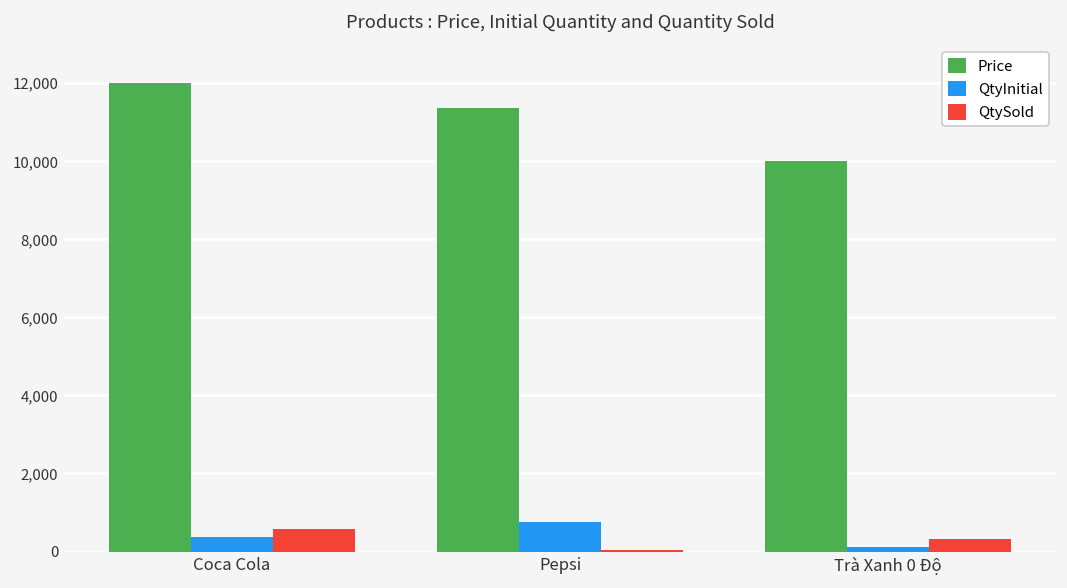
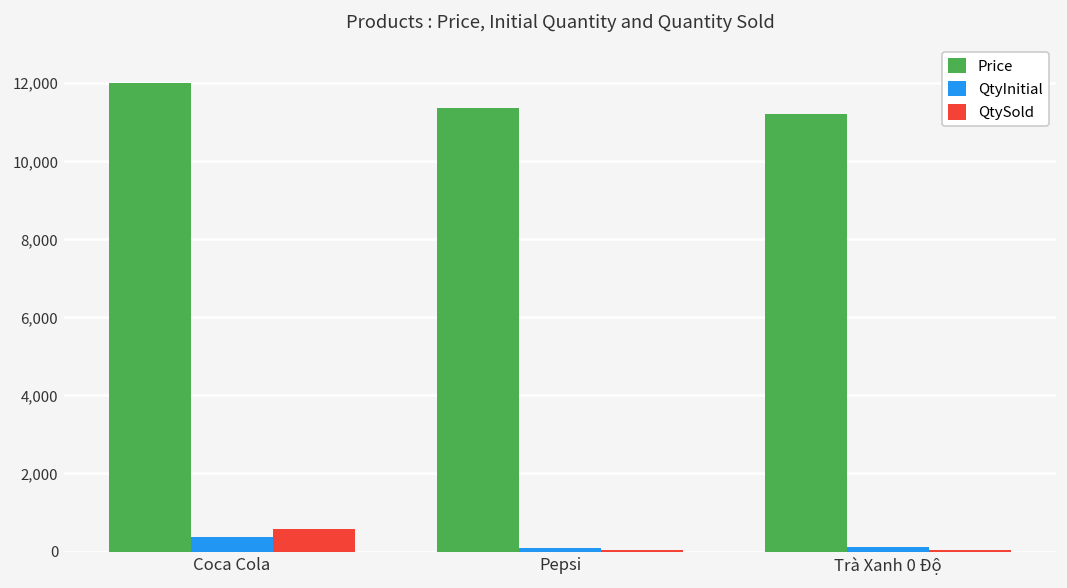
QtyInitial, Pepsi: 800 -> 100
Price, Trà Xanh 0 Độ: 10,000 -> 11,200
QtySold, Trà Xanh 0 Độ: 300 -> 0
